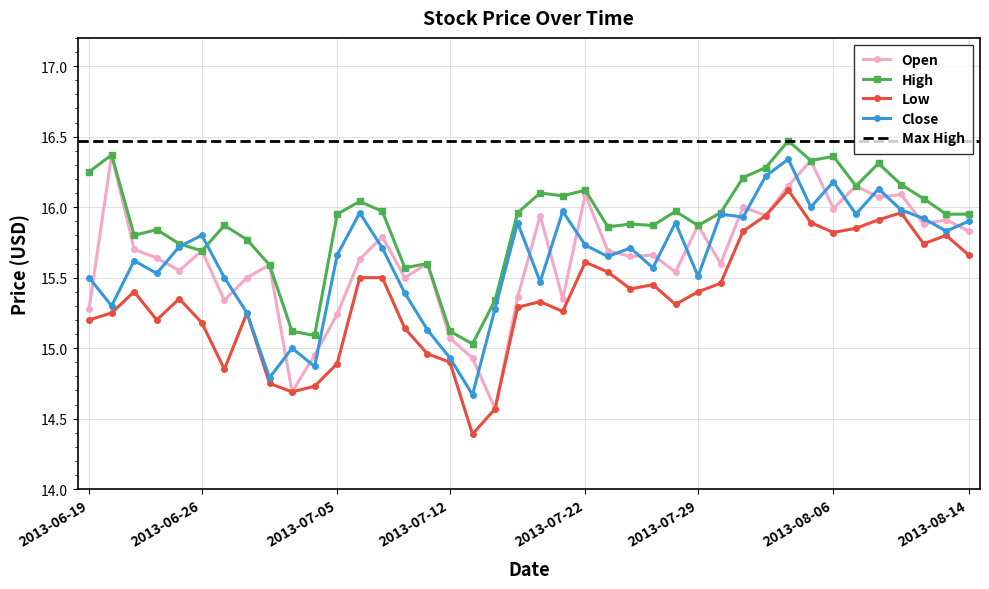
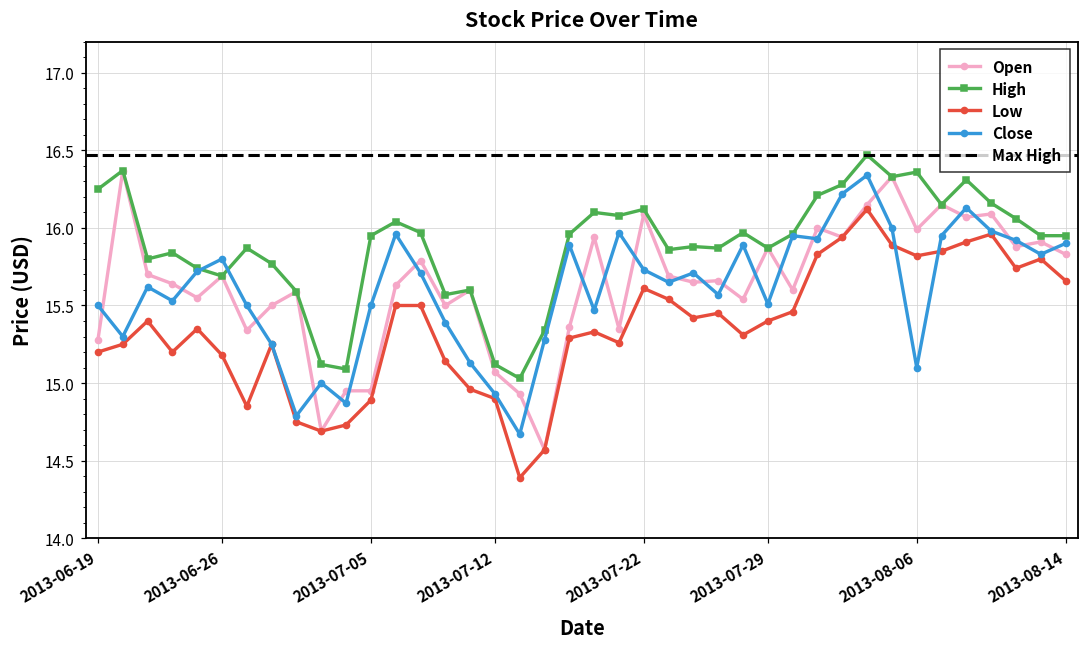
Open, 2013-07-05: 15.24 -> 14.95
Close, 2013-07-05: 15.66 -> 15.50
Close, 2013-08-06: 16.18 -> 15.10
